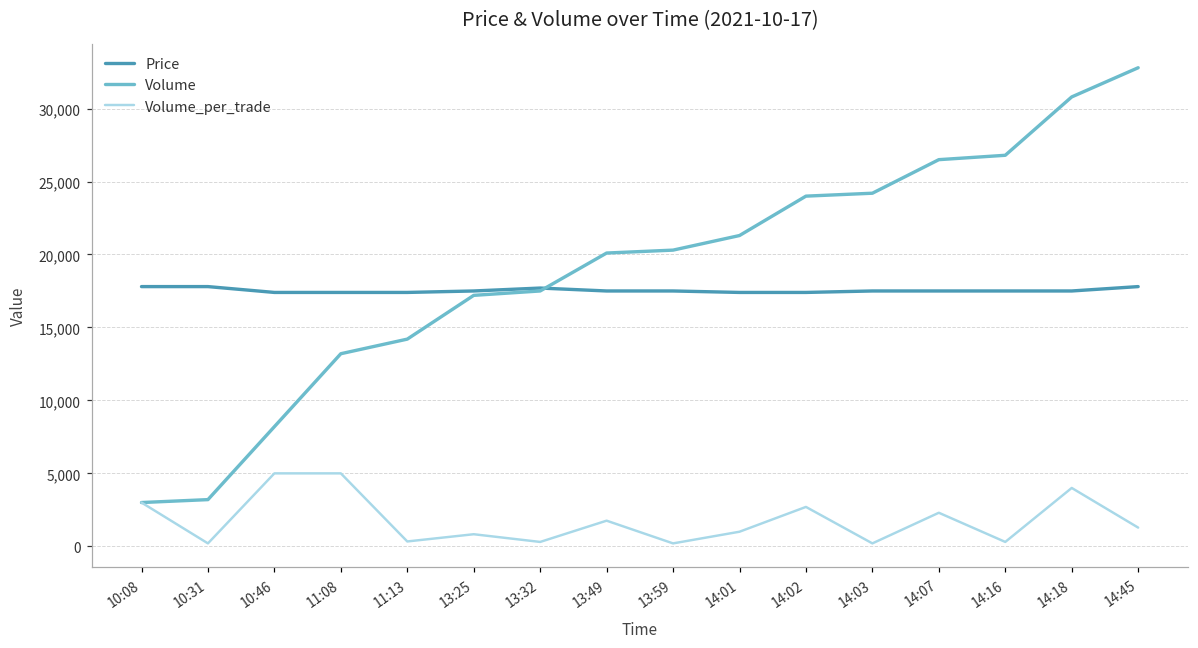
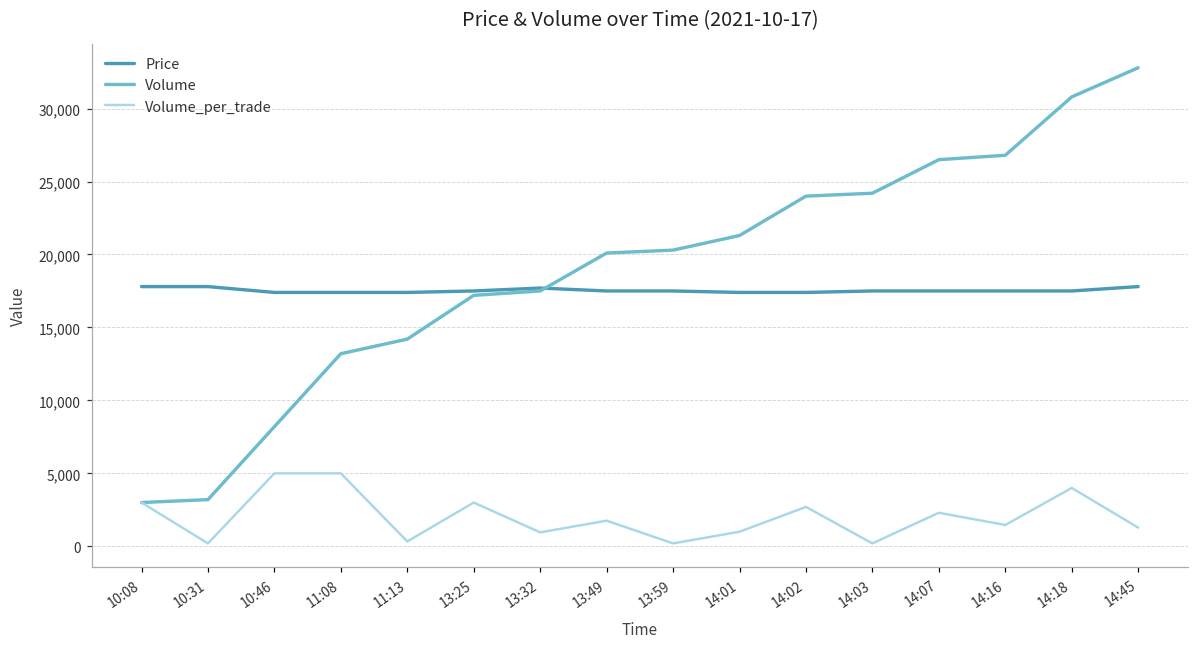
Volume_per_trade, 13:25: 800 -> 3,000
Volume_per_trade, 13:32: 300 -> 1,000
Volume_per_trade, 14:16: 300 -> 1,500
